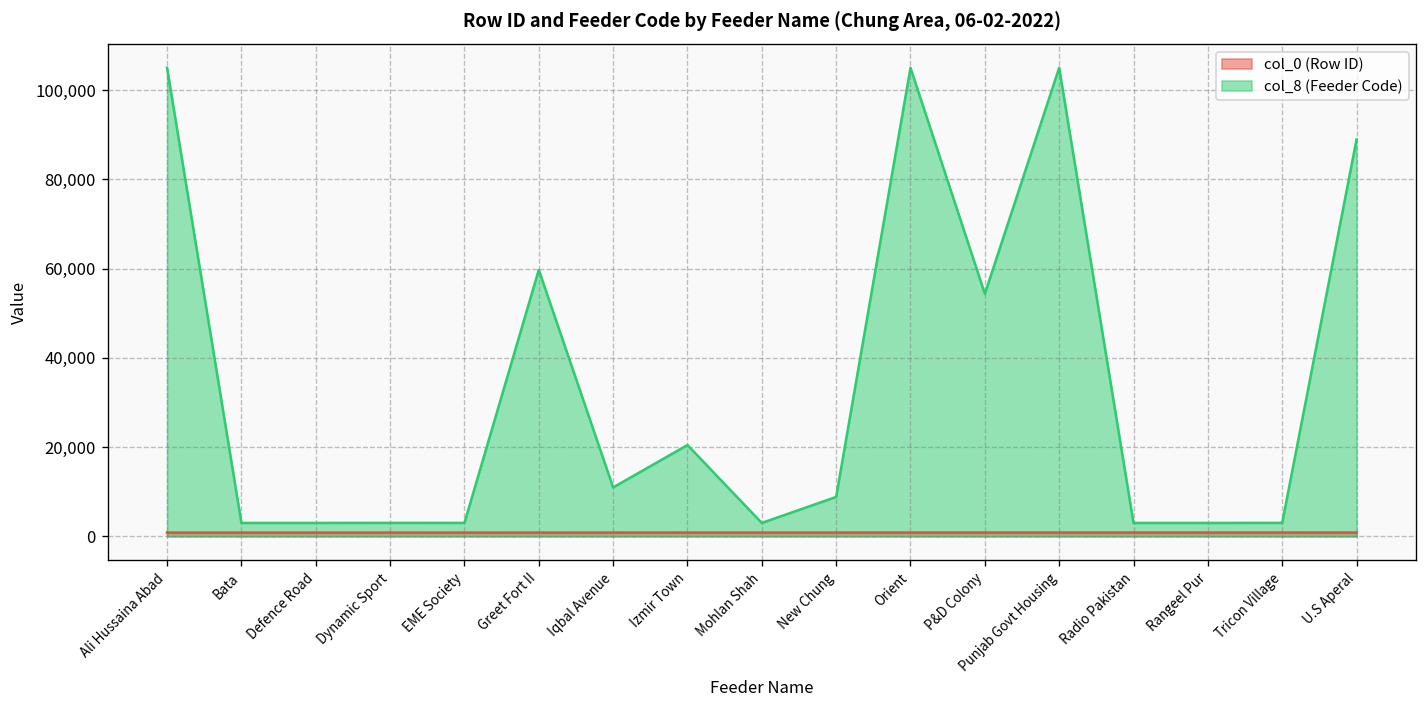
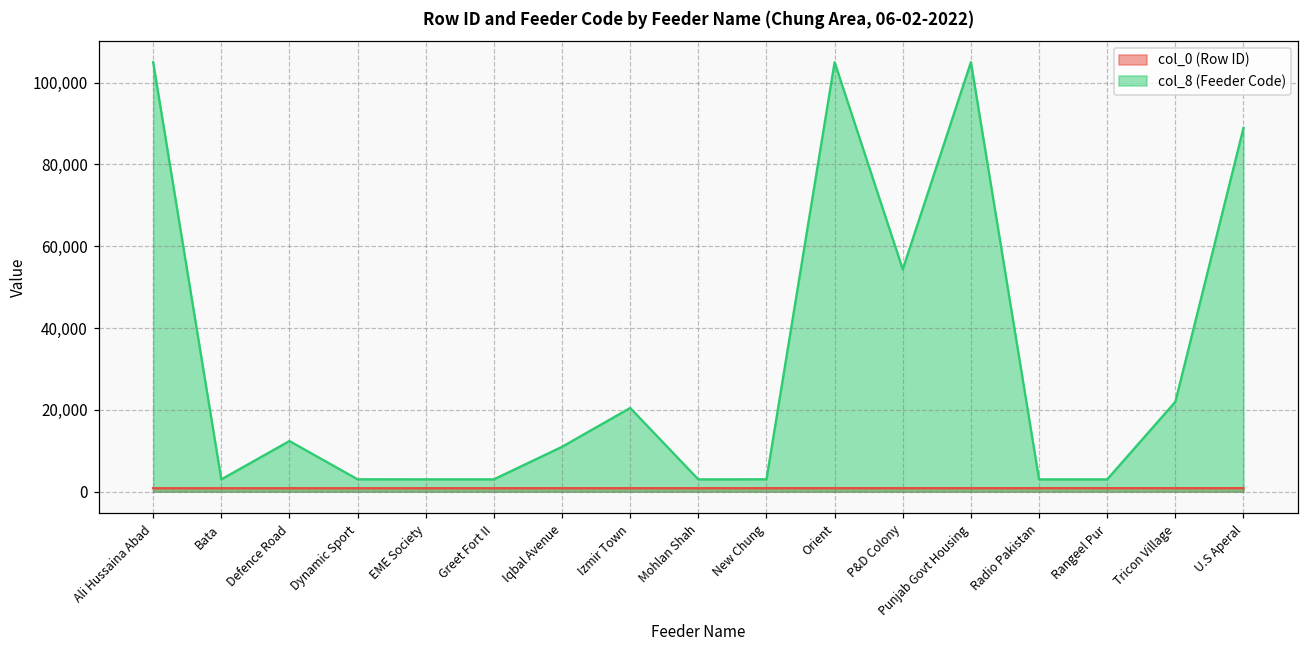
col_8 (Feeder Code), Defence Road: 3,000 -> 12,000
col_8 (Feeder Code), Greet Fort II: 60,000 -> 3,000
col_8 (Feeder Code), New Chung: 9,000 -> 3,000
col_8 (Feeder Code), Tricon Village: 3,000 -> 22,000
